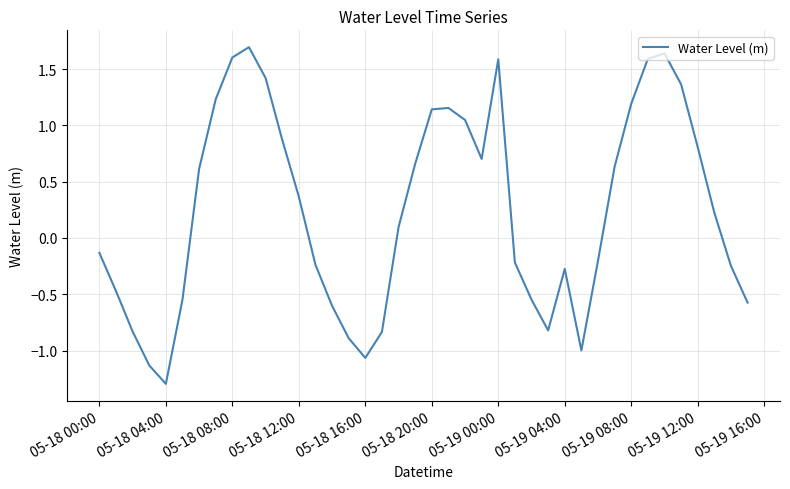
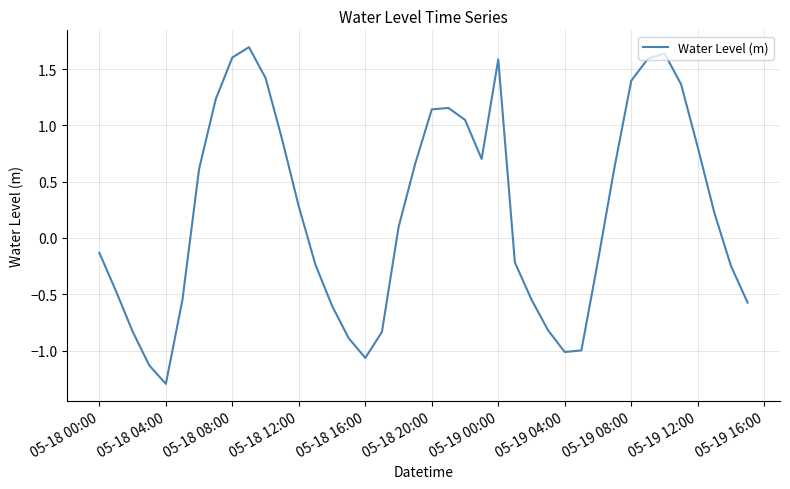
05-18 12:00: 0.37 -> 0.28
05-19 04:00: -0.28 -> -1.01
05-19 08:00: 1.19 -> 1.40
